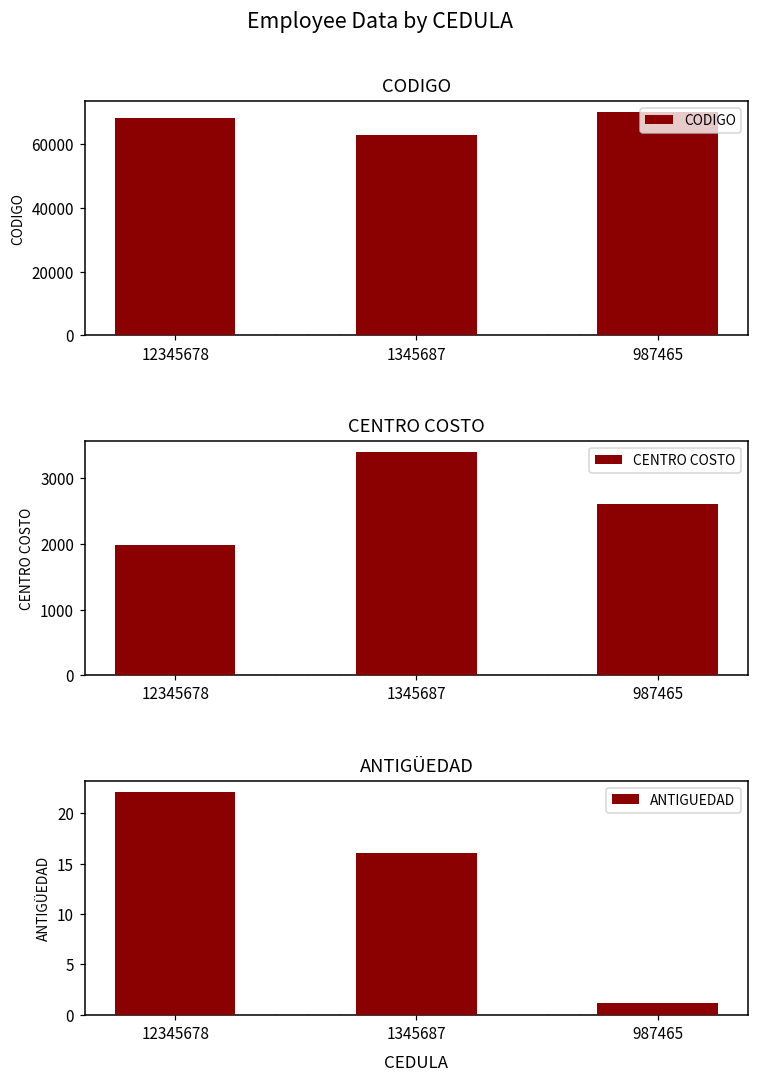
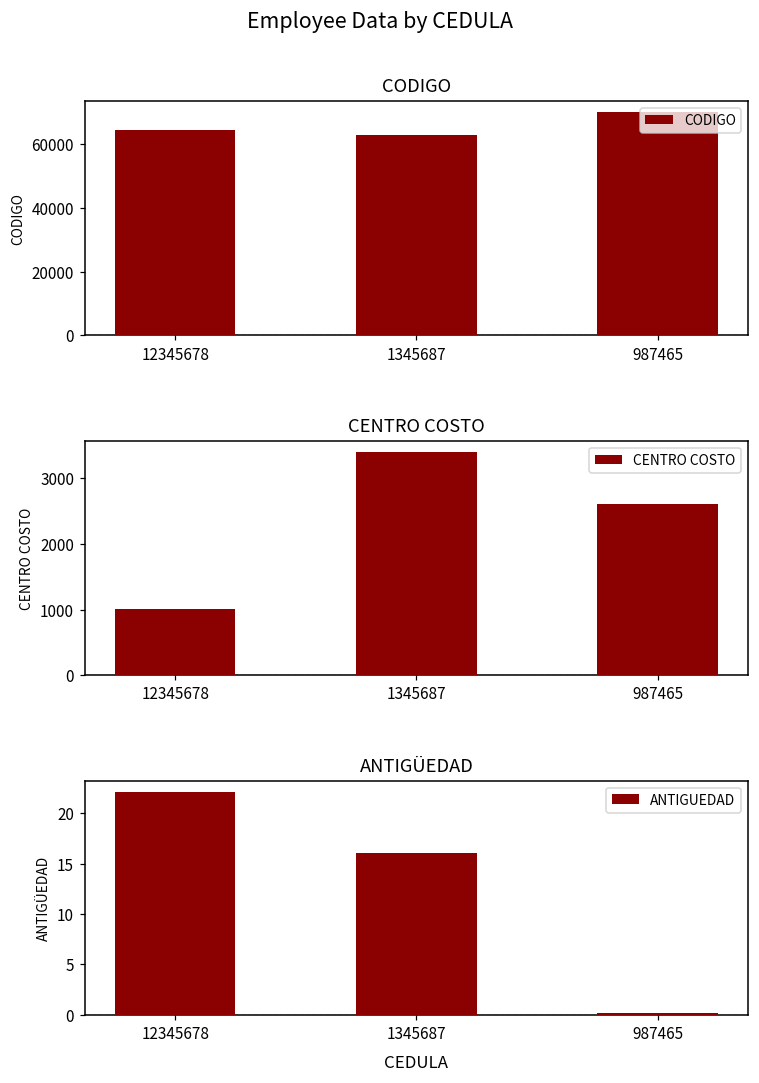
CODIGO, 12345678: 68000 -> 64000
CENTRO COSTO, 12345678: 2000 -> 1000
ANTIGÜEDAD, 987465: 1 -> 0
